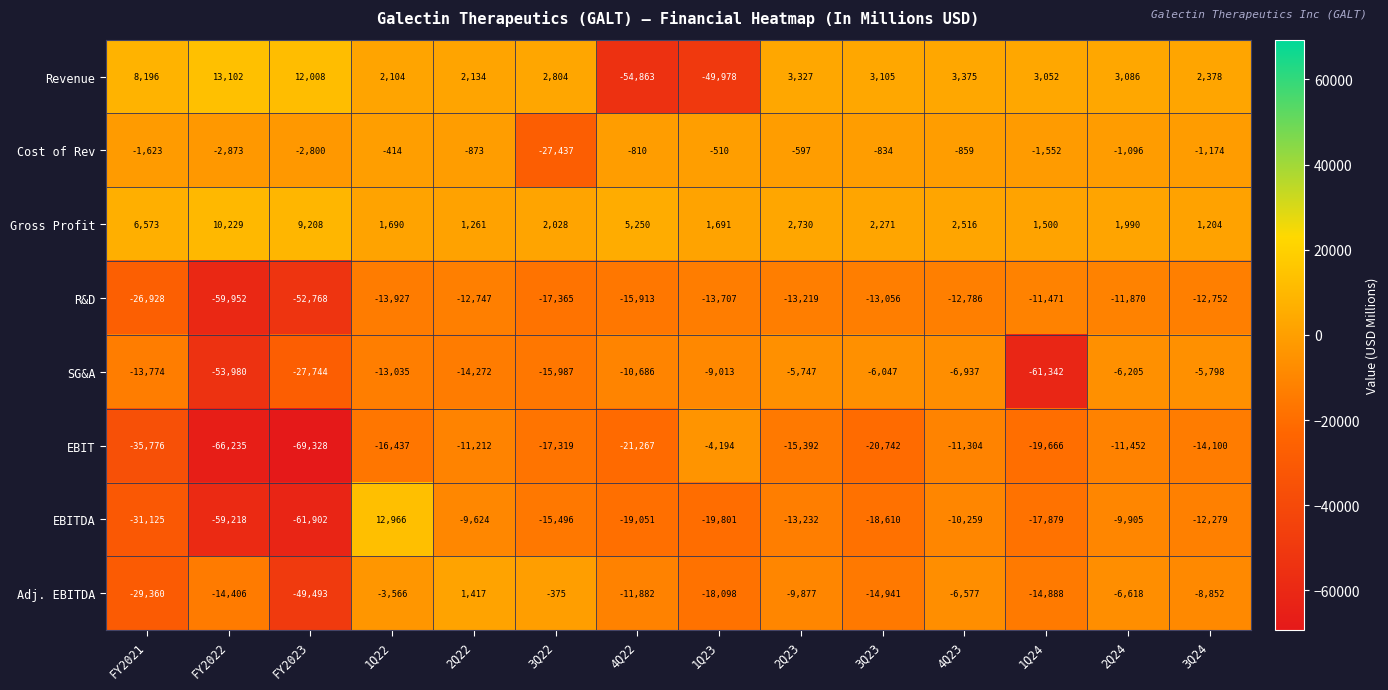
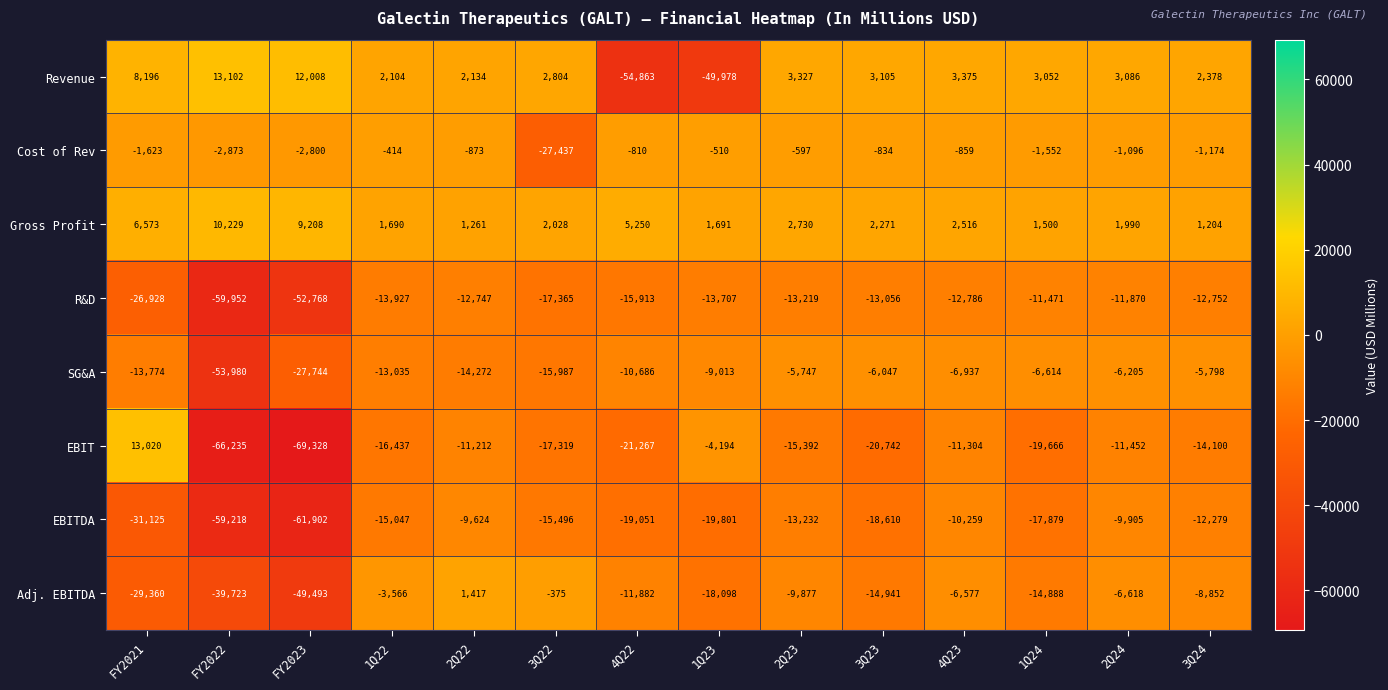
SG&A, 1Q24: -61,342 -> -6,614
EBIT, FY2021: -35,776 -> 13,020
EBITDA, 1Q22: 12,966 -> -15,047
Adj. EBITDA, FY2022: -14,406 -> -39,723
